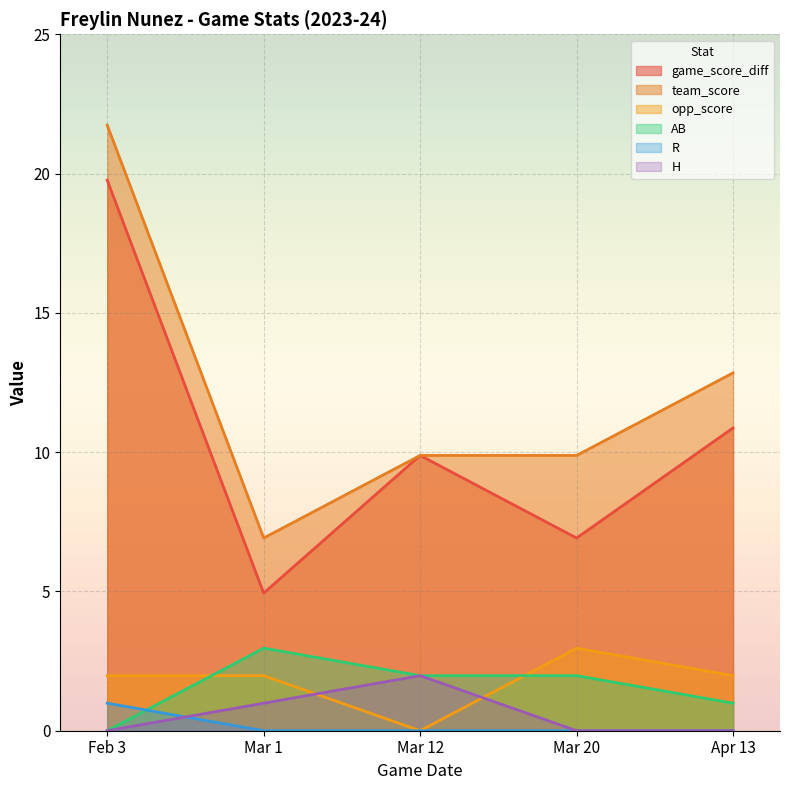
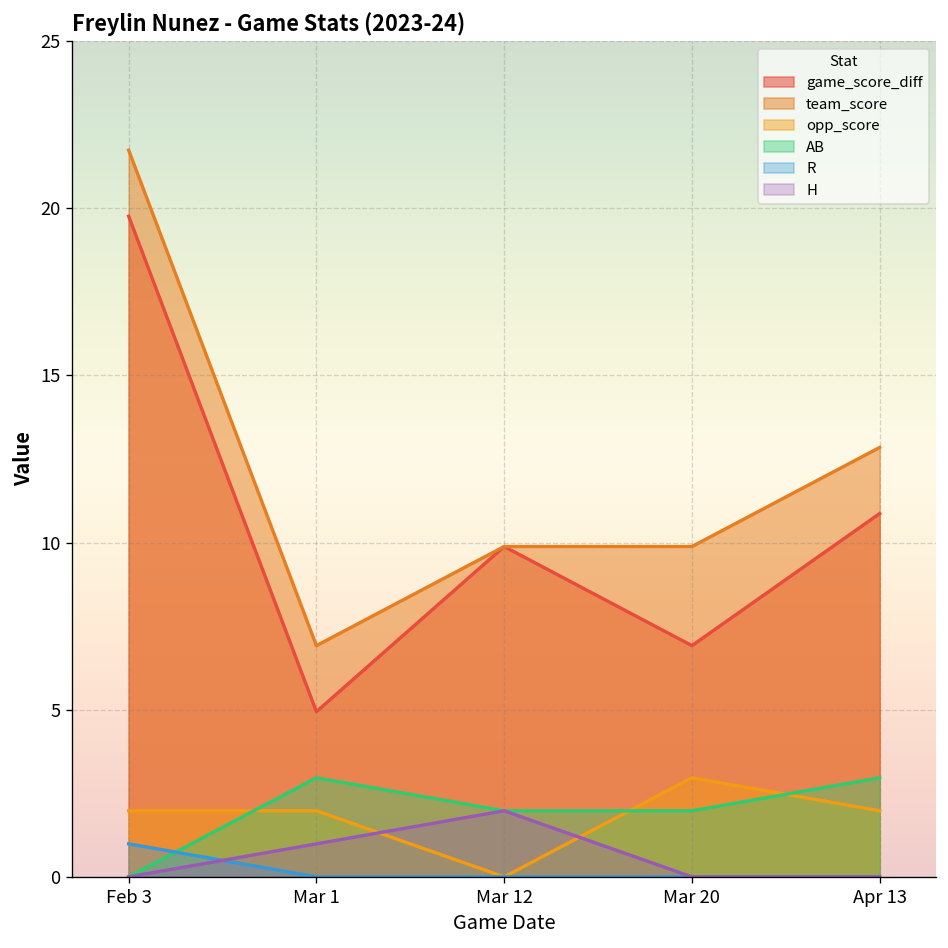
AB, Apr 13: 1 -> 3
